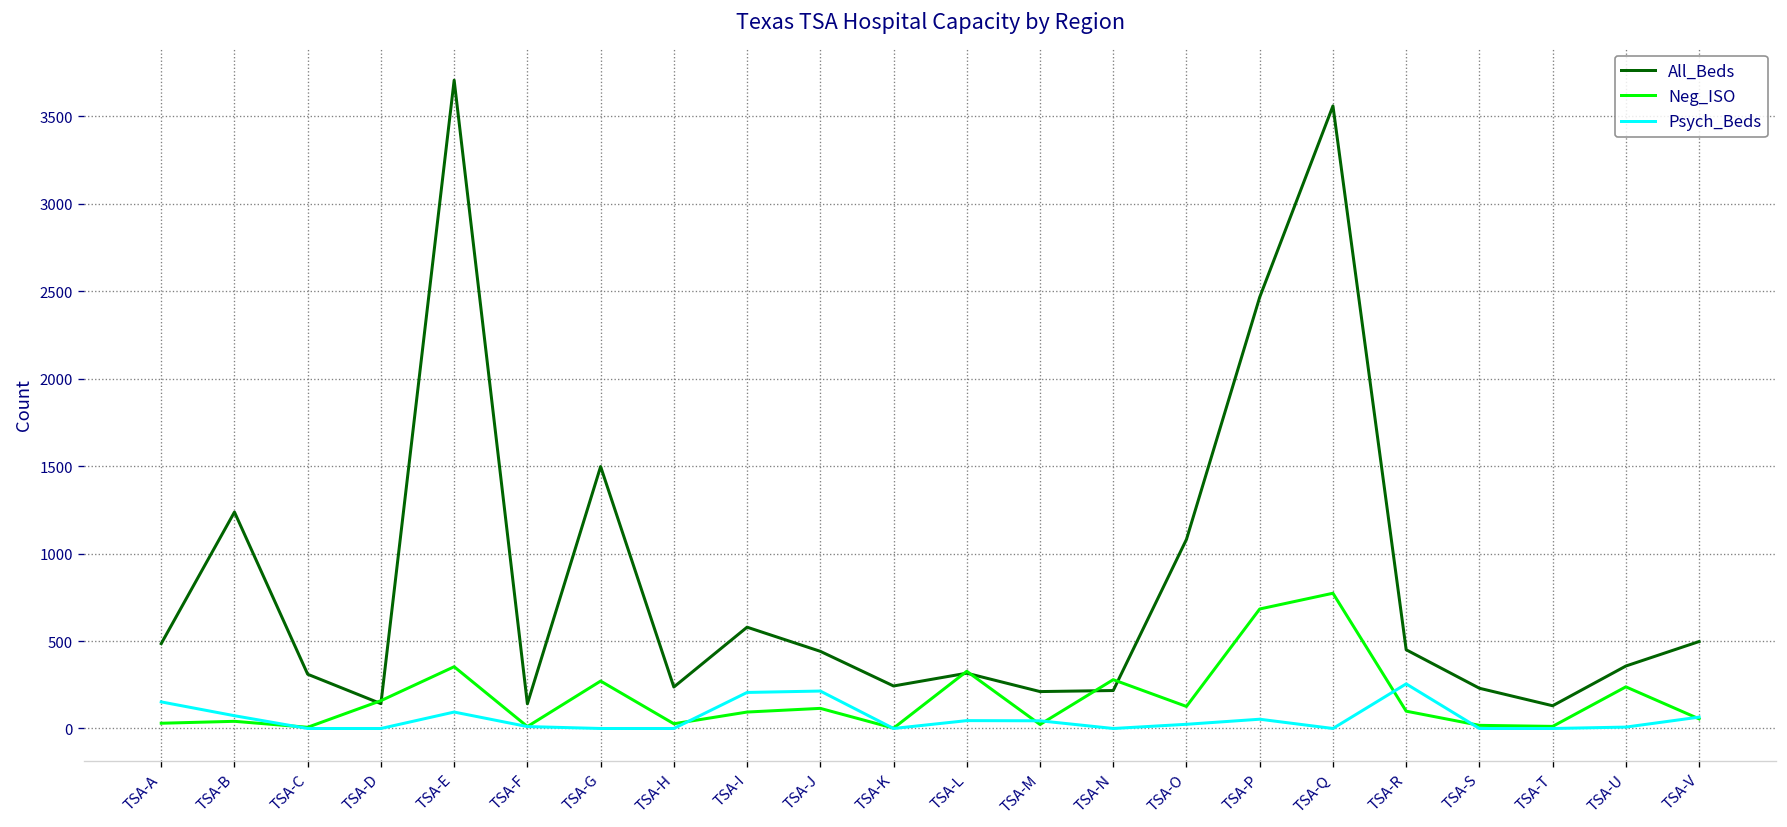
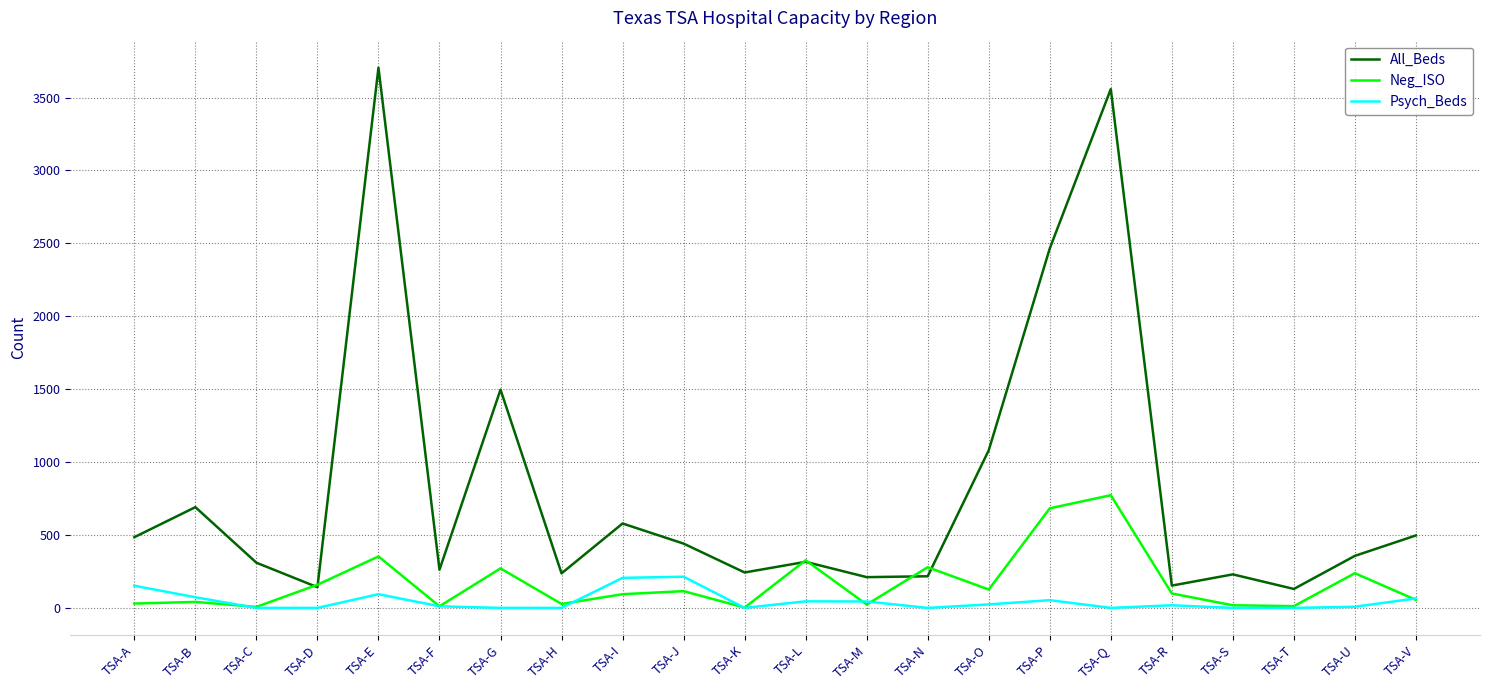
All_Beds, TSA-B: 1240 -> 690
All_Beds, TSA-F: 140 -> 260
All_Beds, TSA-R: 450 -> 150
Psych_Beds, TSA-R: 260 -> 20
